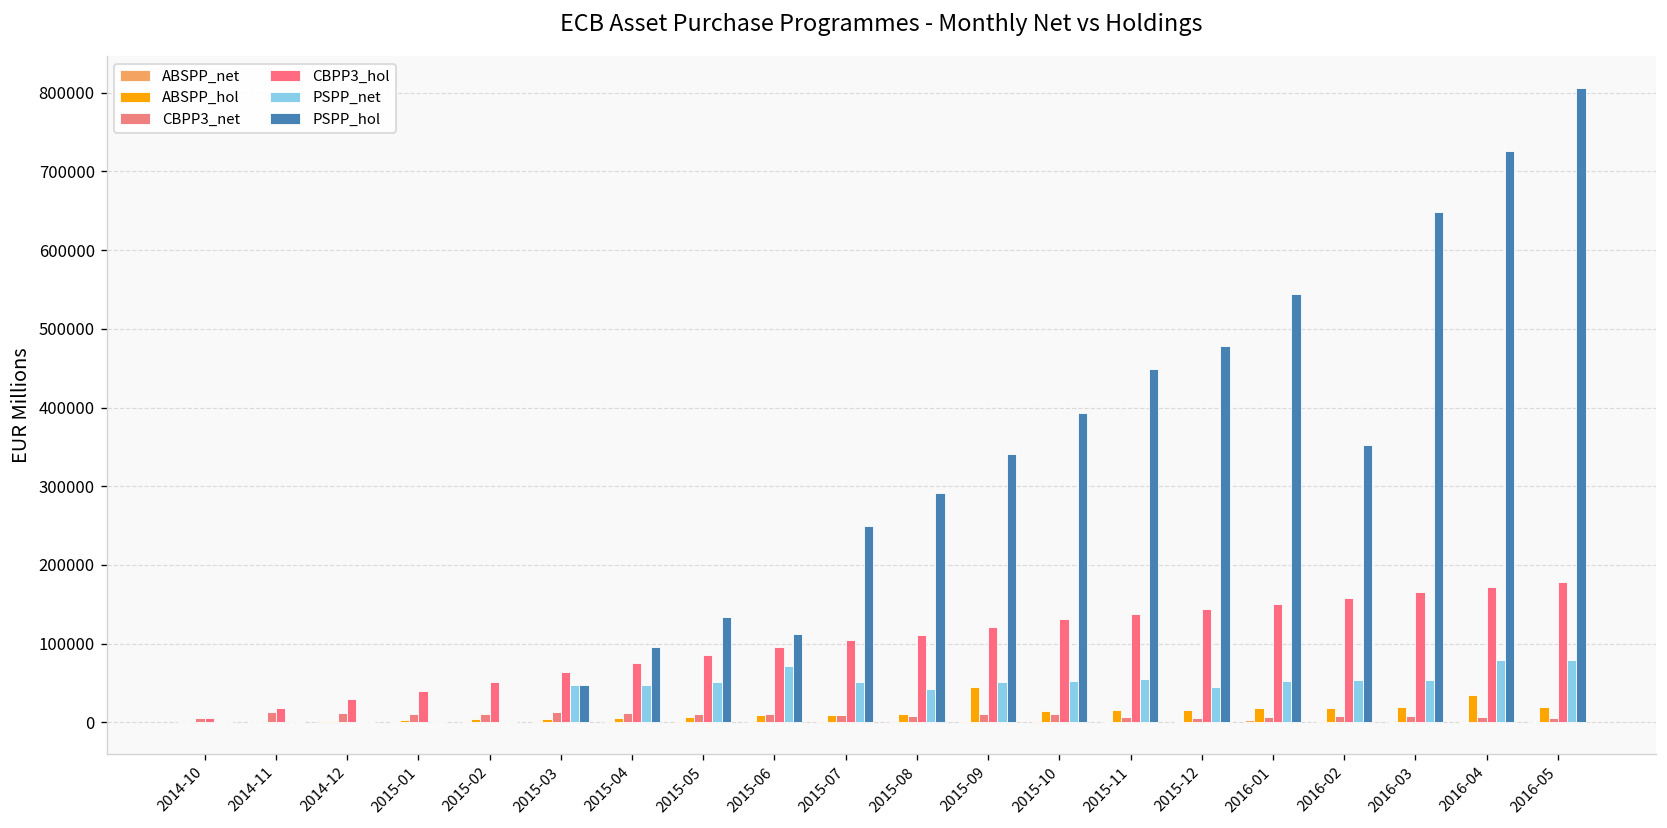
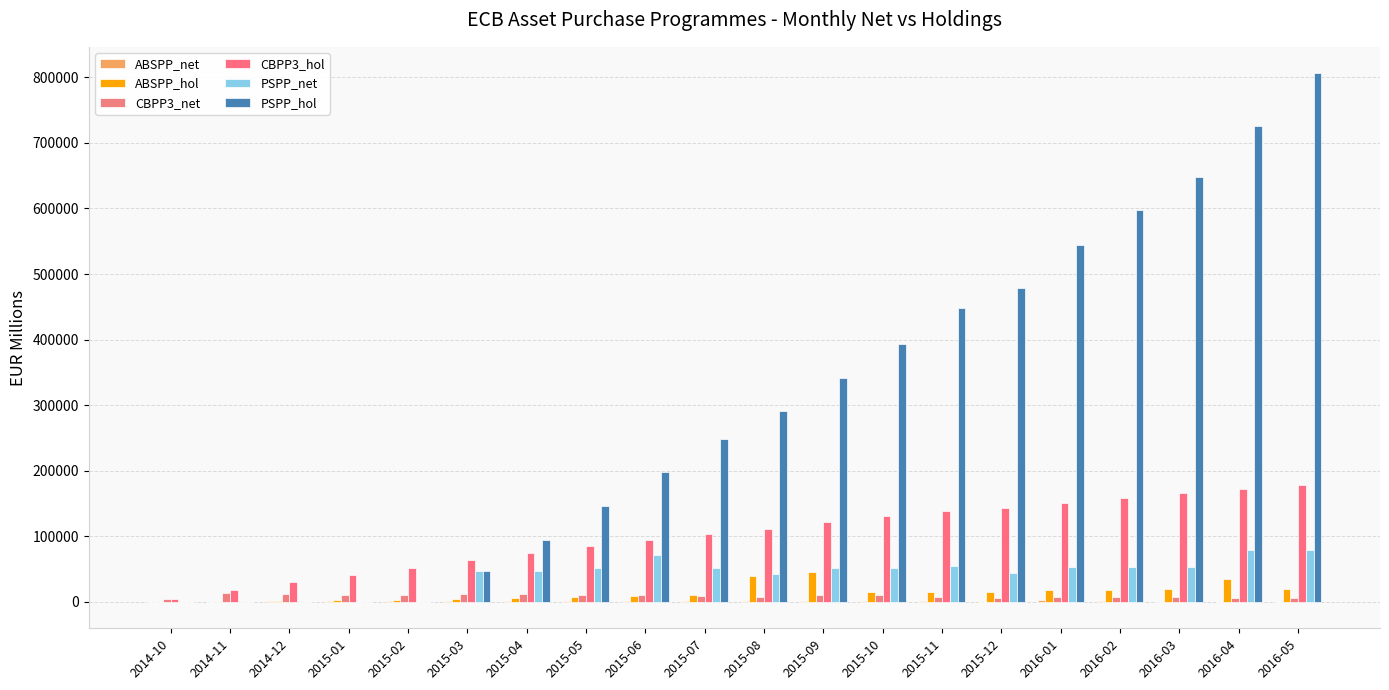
PSPP_hol, 2015-05: 130000 -> 150000
PSPP_hol, 2015-06: 110000 -> 200000
ABSPP_hol, 2015-08: 10000 -> 40000
PSPP_hol, 2016-02: 350000 -> 600000
